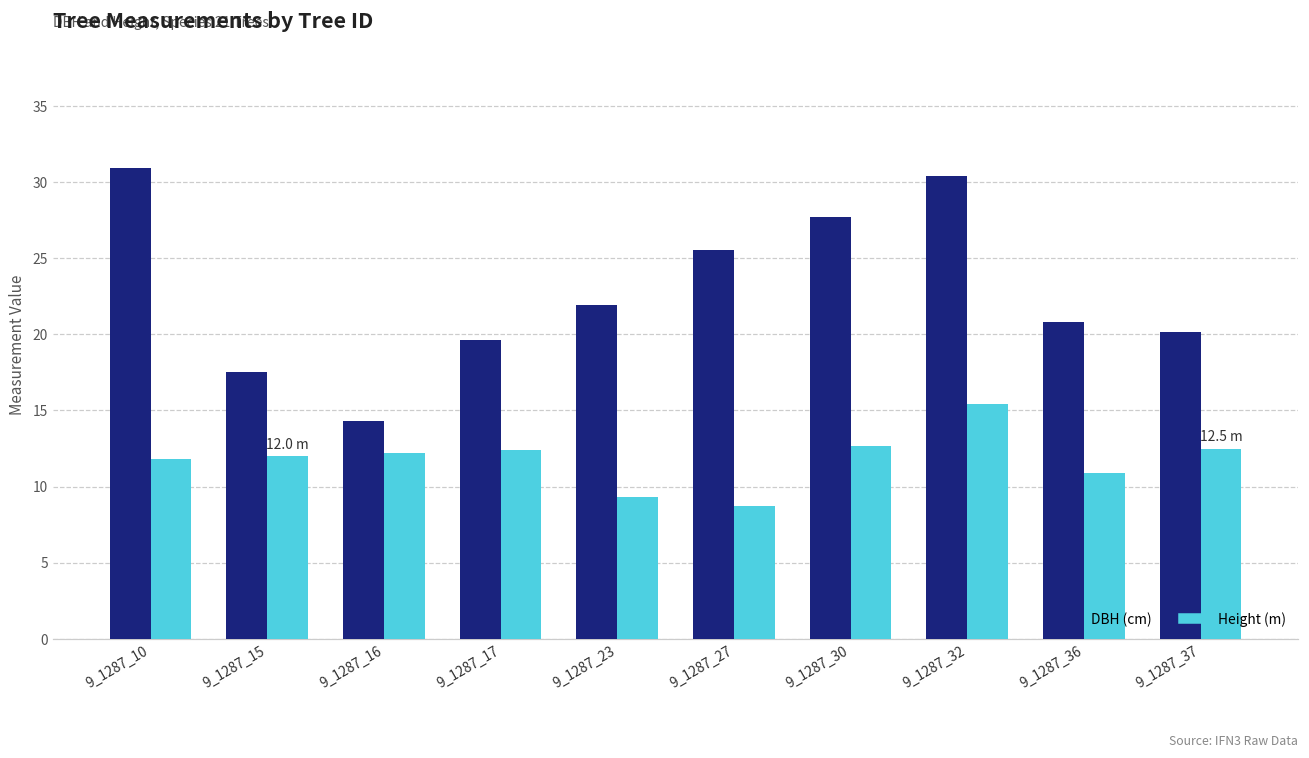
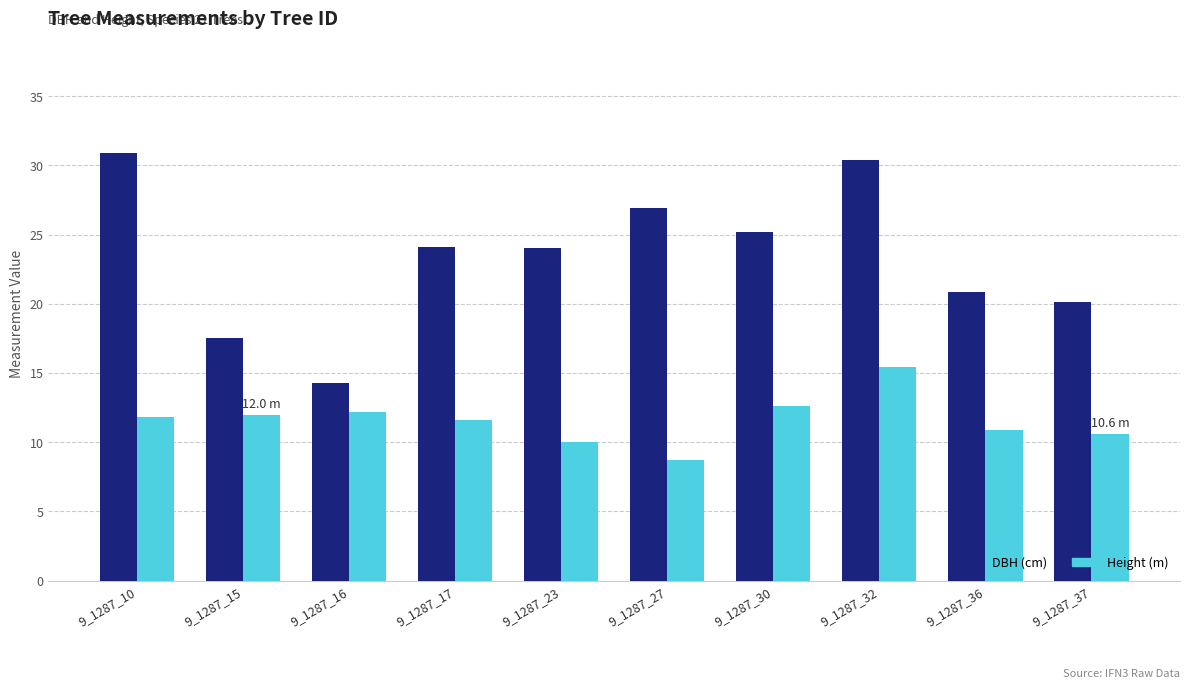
DBH (cm), 9_1287_17: 19.6 -> 24.1
Height (m), 9_1287_17: 12.4 -> 11.6
DBH (cm), 9_1287_23: 21.9 -> 24.0
Height (m), 9_1287_23: 9.3 -> 10.0
DBH (cm), 9_1287_27: 25.5 -> 27.0
DBH (cm), 9_1287_30: 27.7 -> 25.2
Height (m), 9_1287_37: 12.5 -> 10.6
